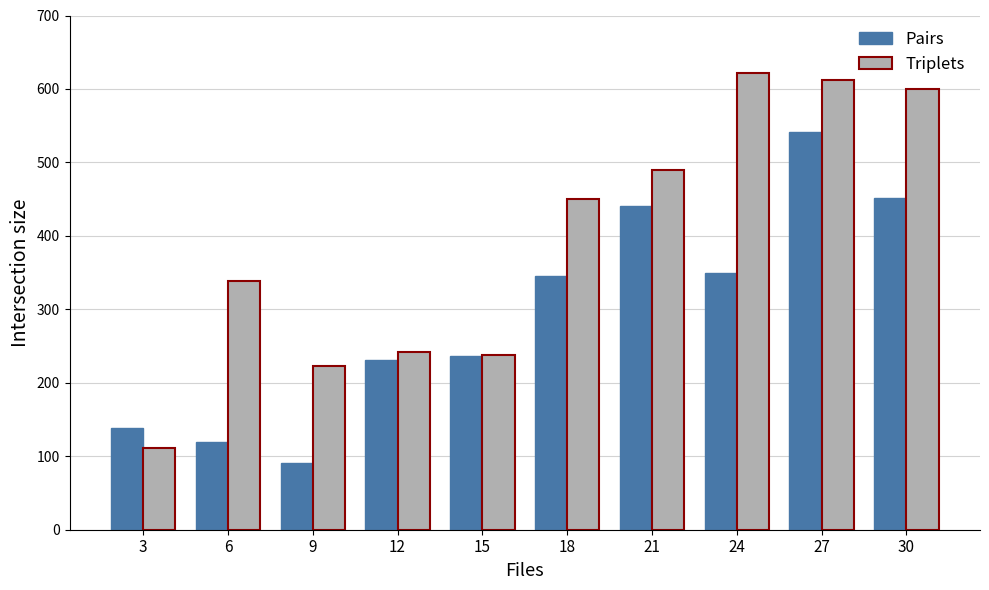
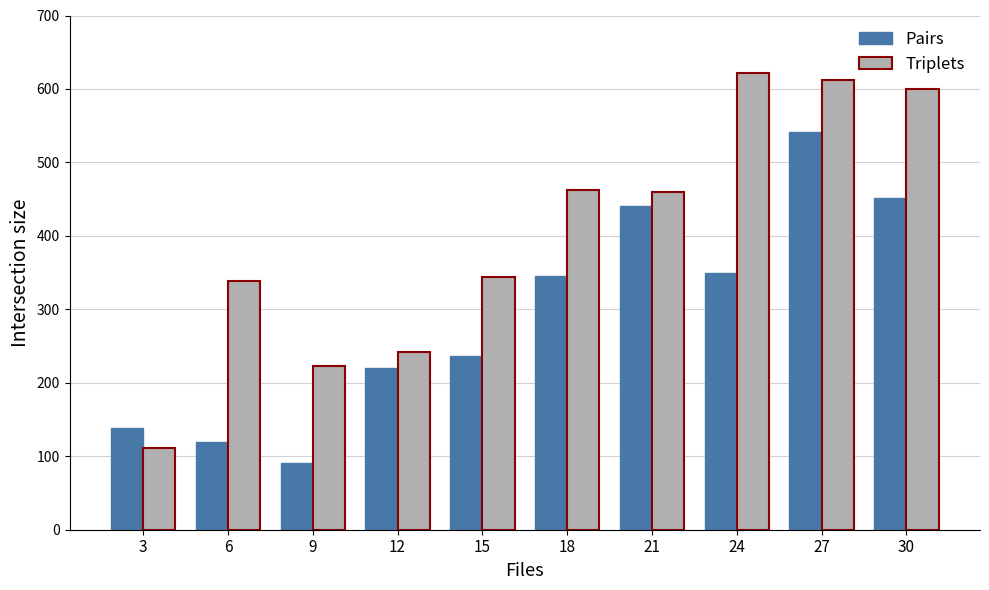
Pairs, 12: 230 -> 220
Triplets, 15: 240 -> 340
Triplets, 18: 450 -> 460
Triplets, 21: 490 -> 460
